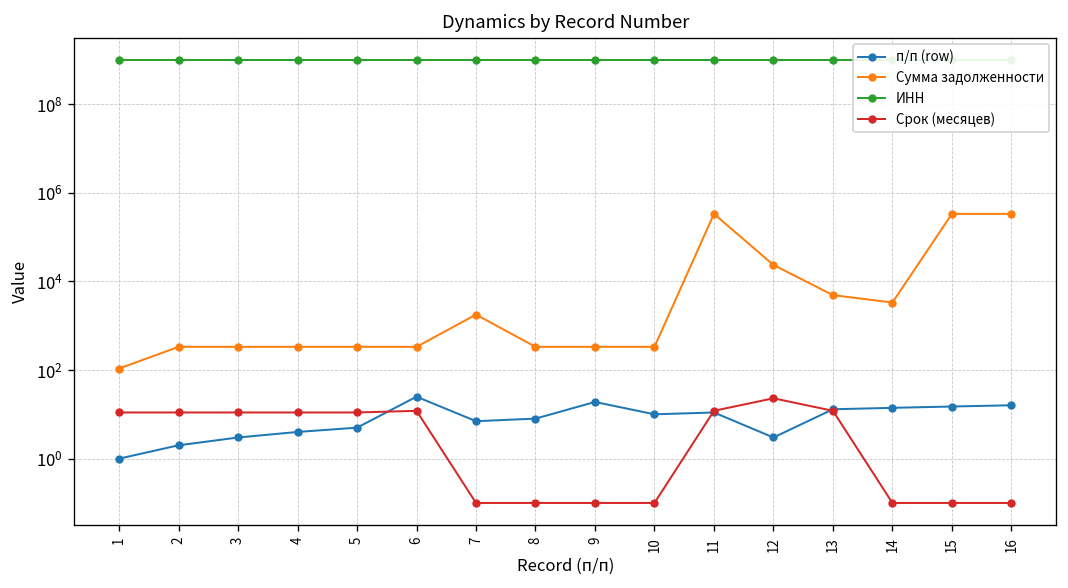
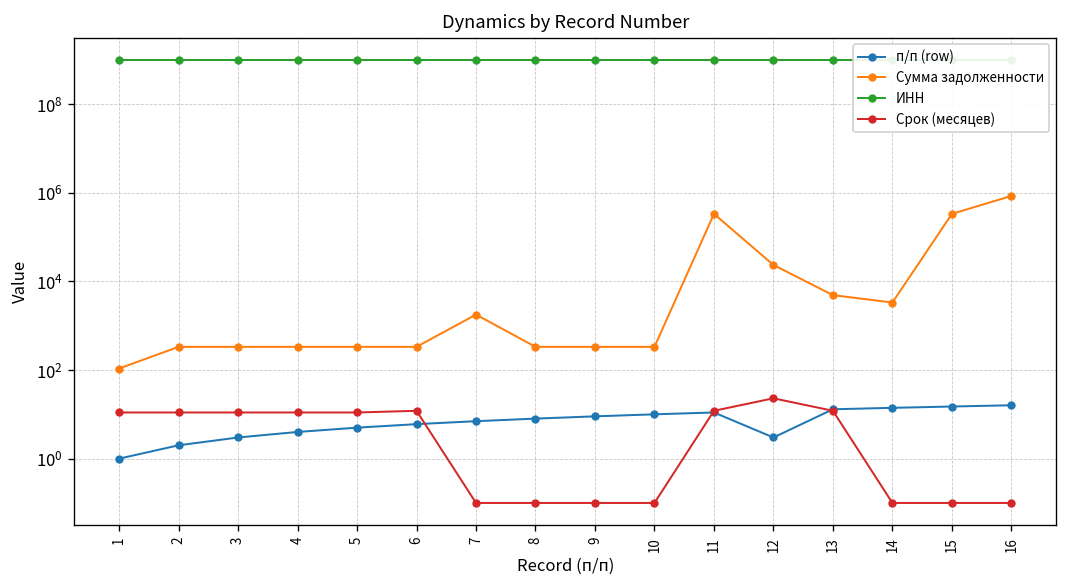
п/п (row), 6: 30 -> 6
п/п (row), 9: 20 -> 9
Сумма задолженности, 16: 300000 -> 800000
